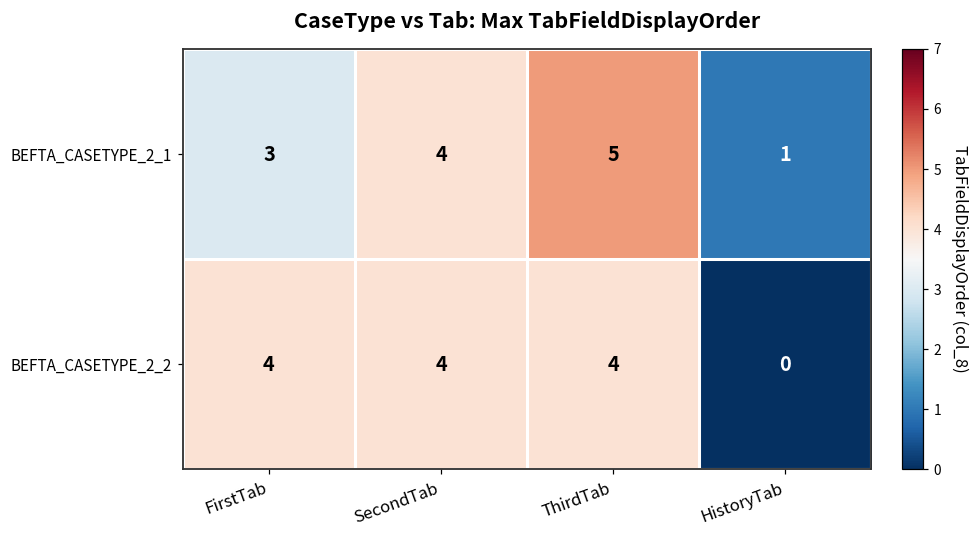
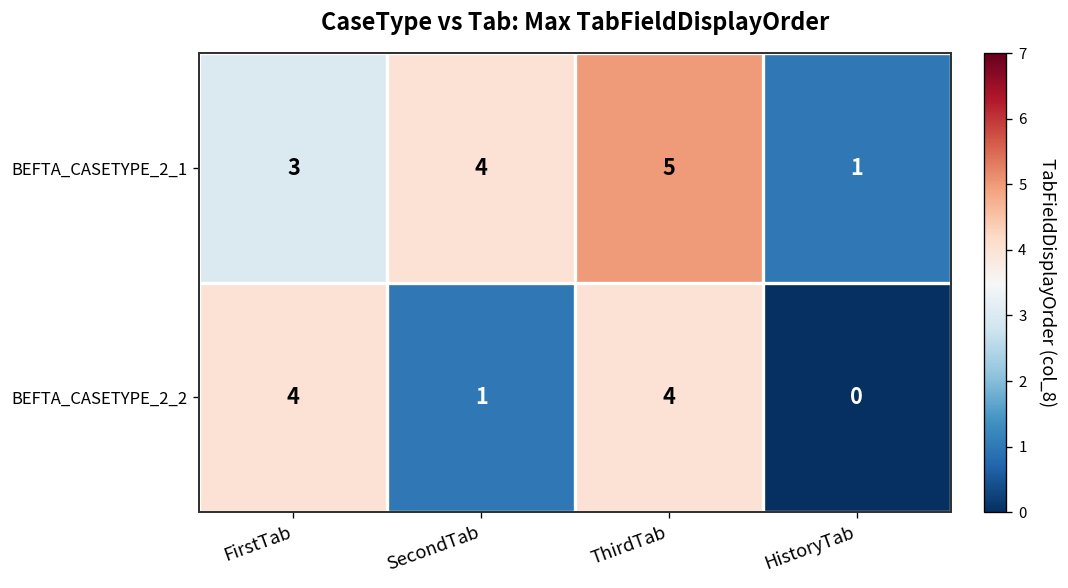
BEFTA_CASETYPE_2_2, SecondTab: 4 -> 1
